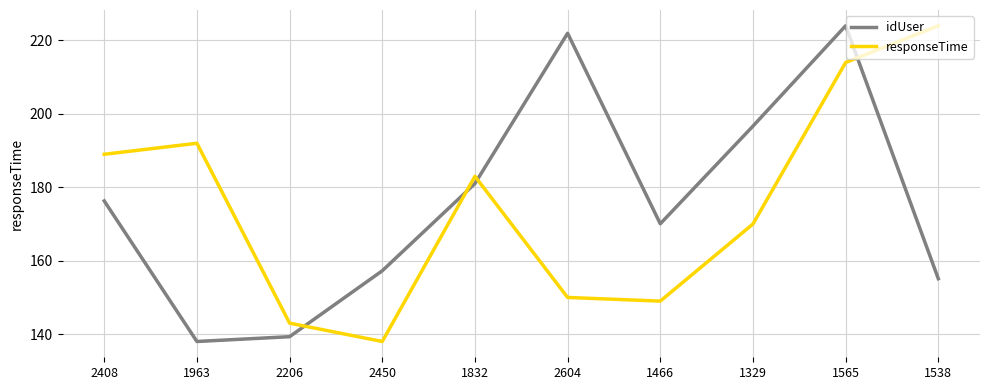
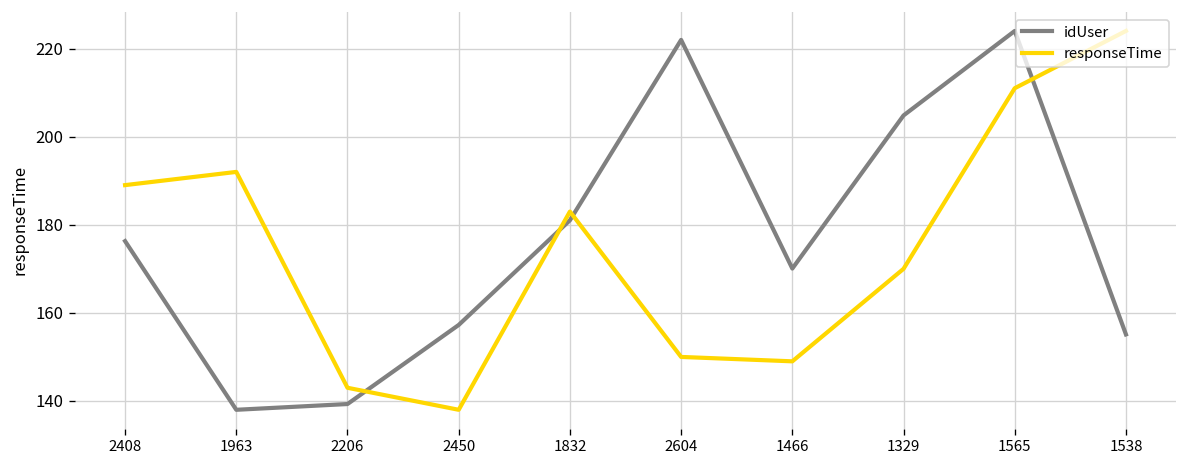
idUser, 1329: 197 -> 205
responseTime, 1565: 214 -> 211
